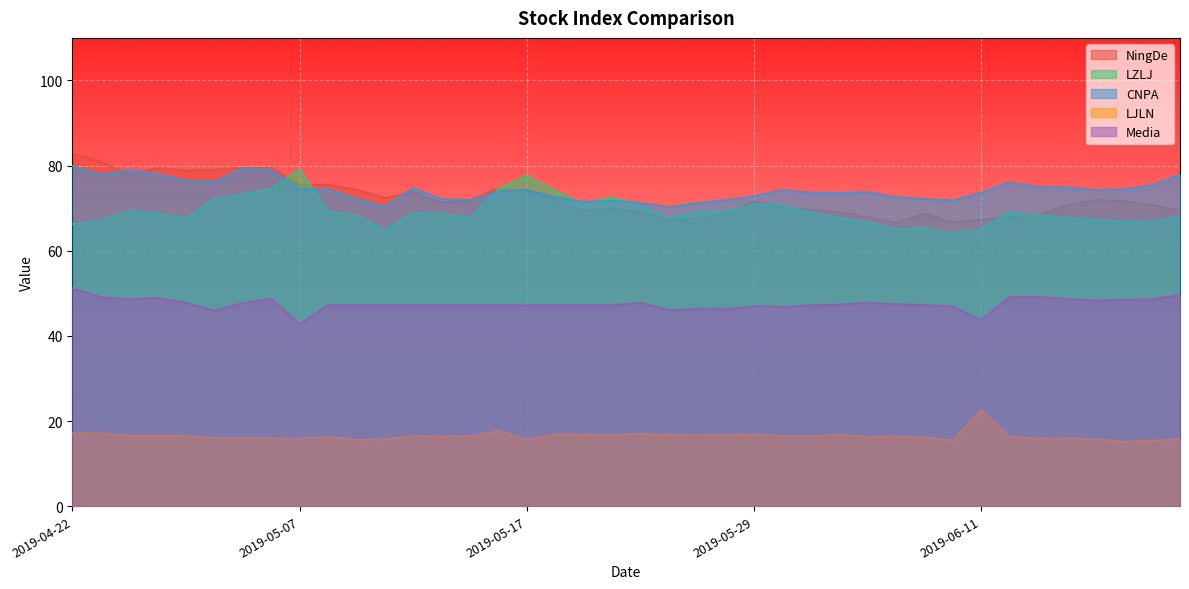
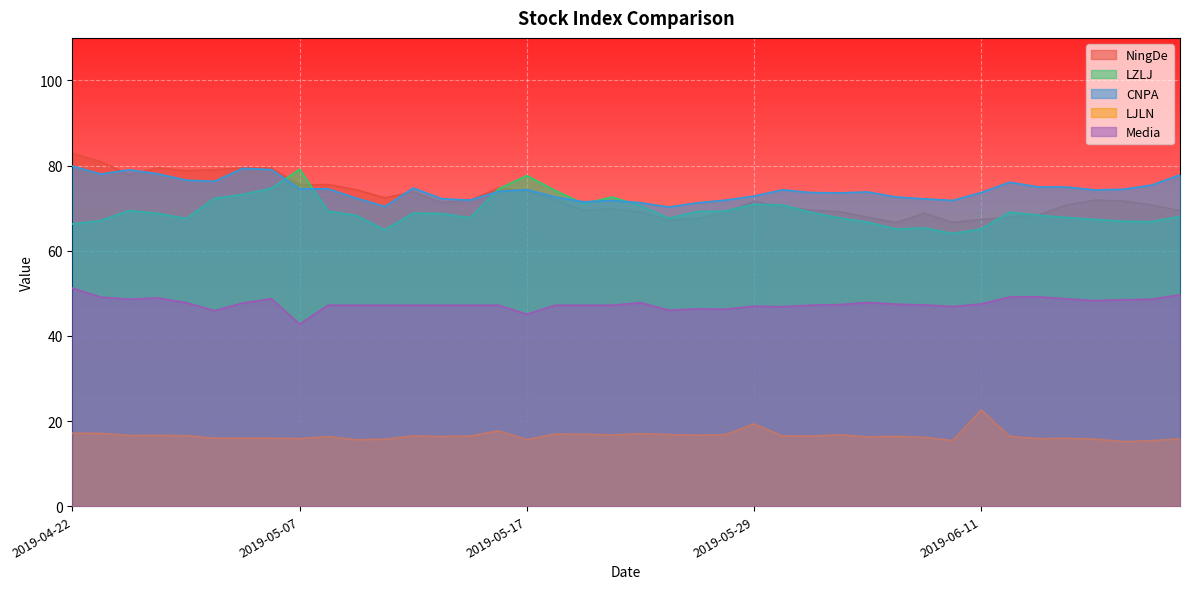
Media, 2019-05-17: 47 -> 45
LJLN, 2019-05-29: 17 -> 19
Media, 2019-06-11: 44 -> 48
